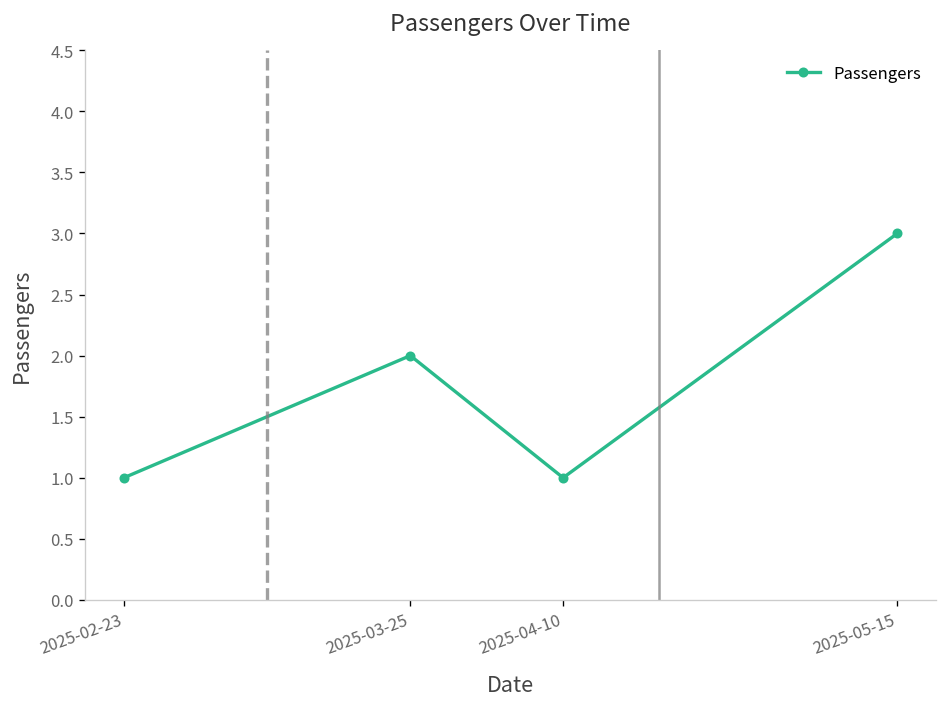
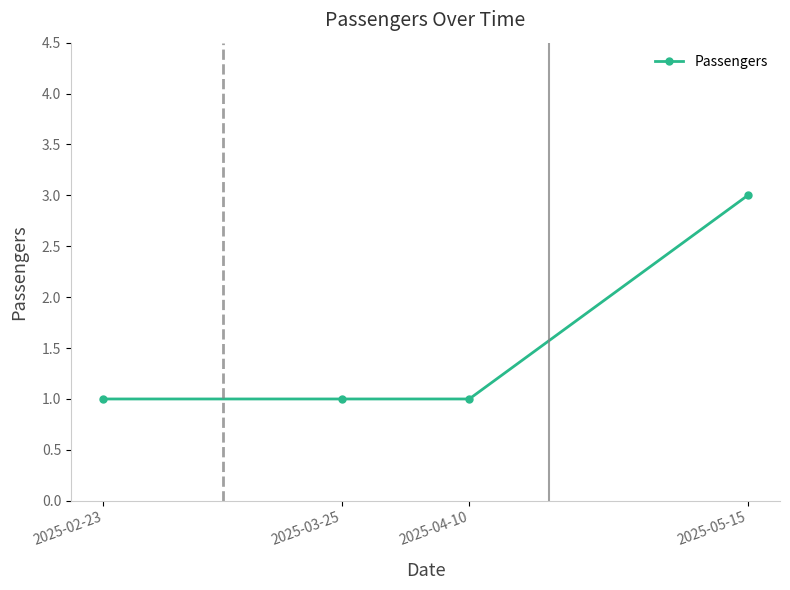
2025-03-25: 2 -> 1
